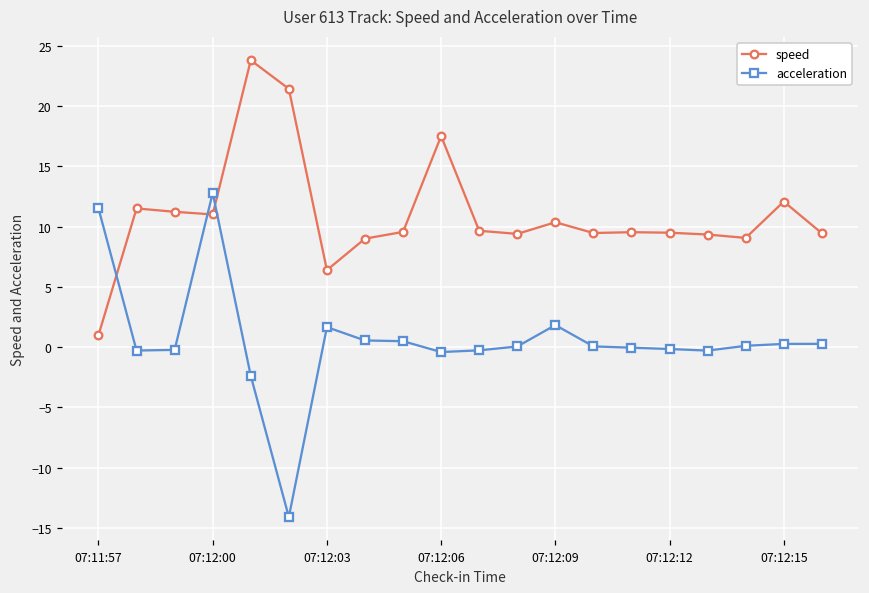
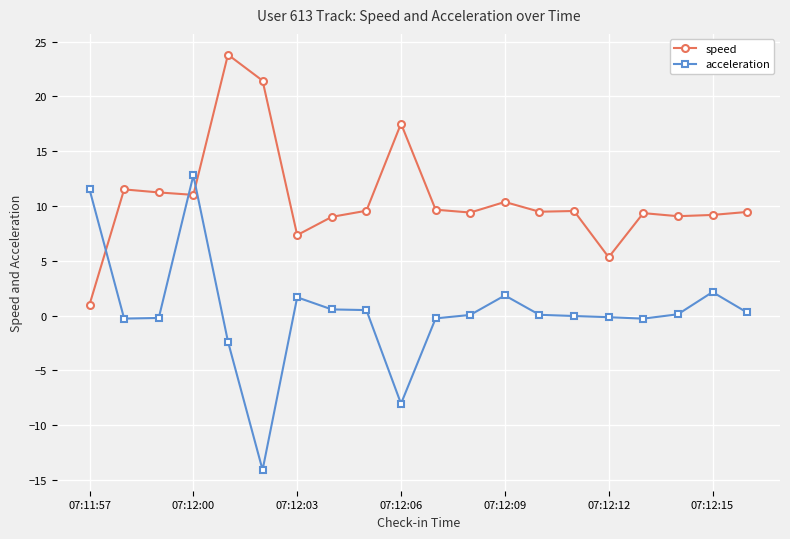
speed, 07:12:03: 6.4 -> 7.3
acceleration, 07:12:06: -0.4 -> -8.0
speed, 07:12:12: 9.5 -> 5.3
speed, 07:12:15: 12.1 -> 9.2
acceleration, 07:12:15: 0.3 -> 2.1
